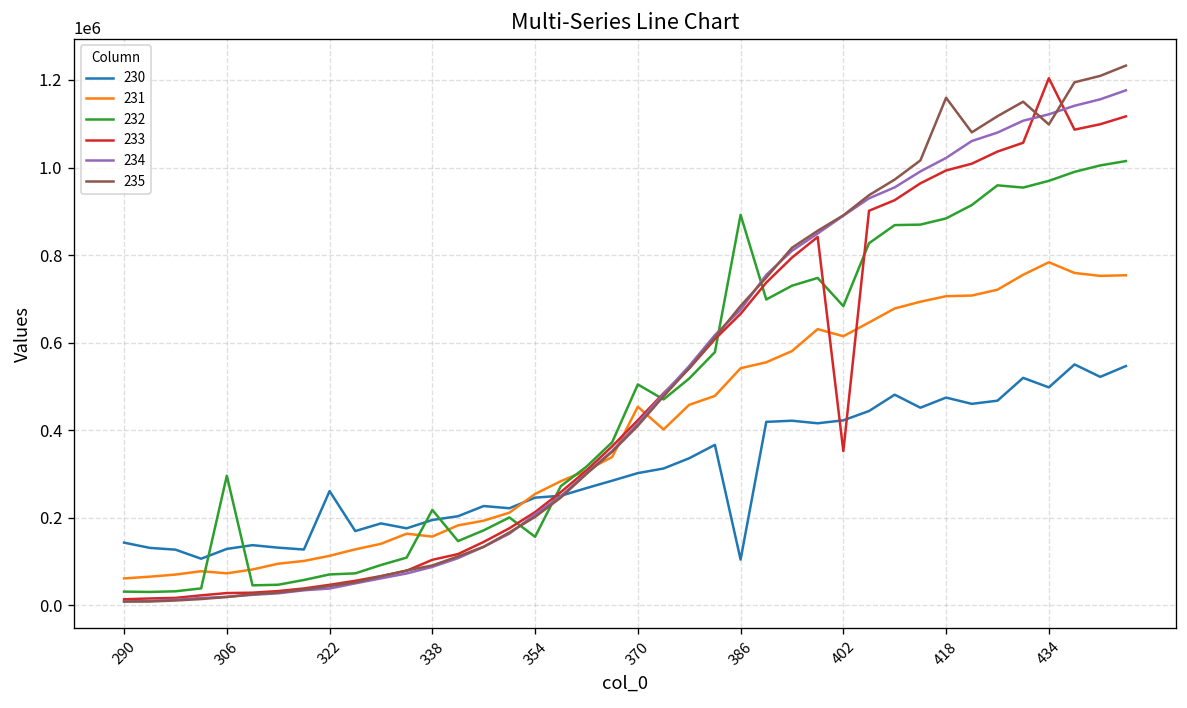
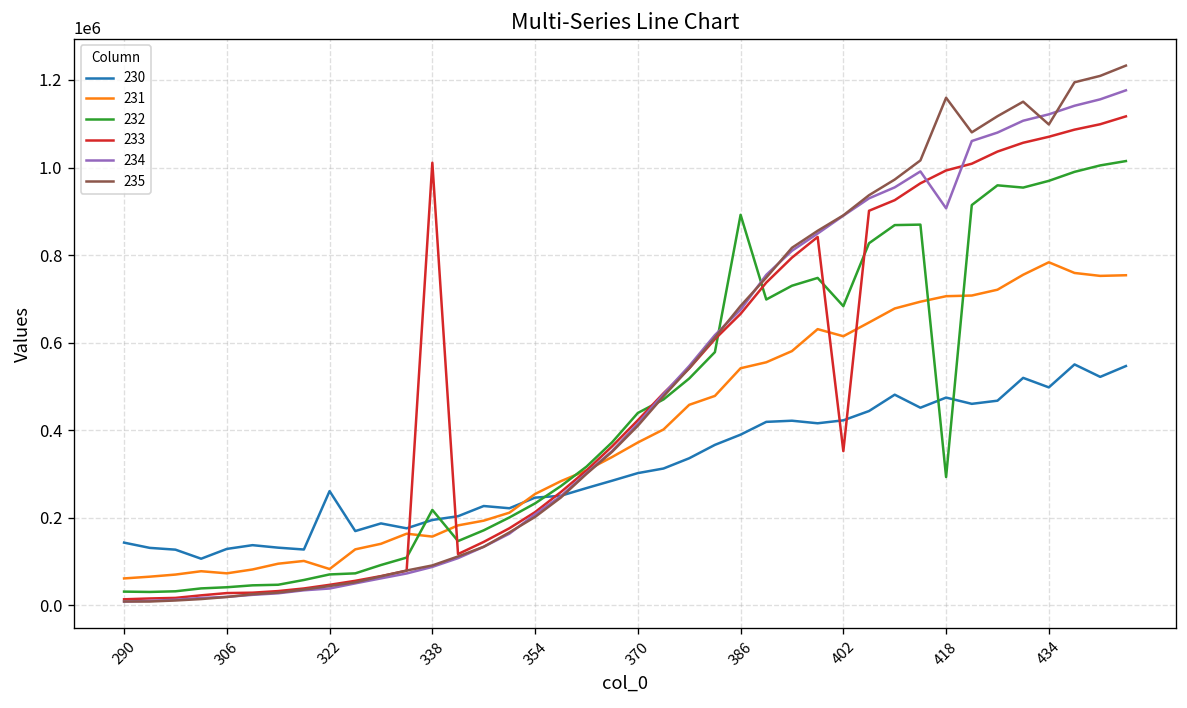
232, 306: 300000 -> 40000
231, 322: 110000 -> 80000
233, 338: 100000 -> 1010000
232, 354: 160000 -> 230000
231, 370: 450000 -> 370000
232, 370: 500000 -> 440000
230, 386: 100000 -> 390000
232, 418: 880000 -> 290000
234, 418: 1020000 -> 910000
233, 434: 1200000 -> 1070000
